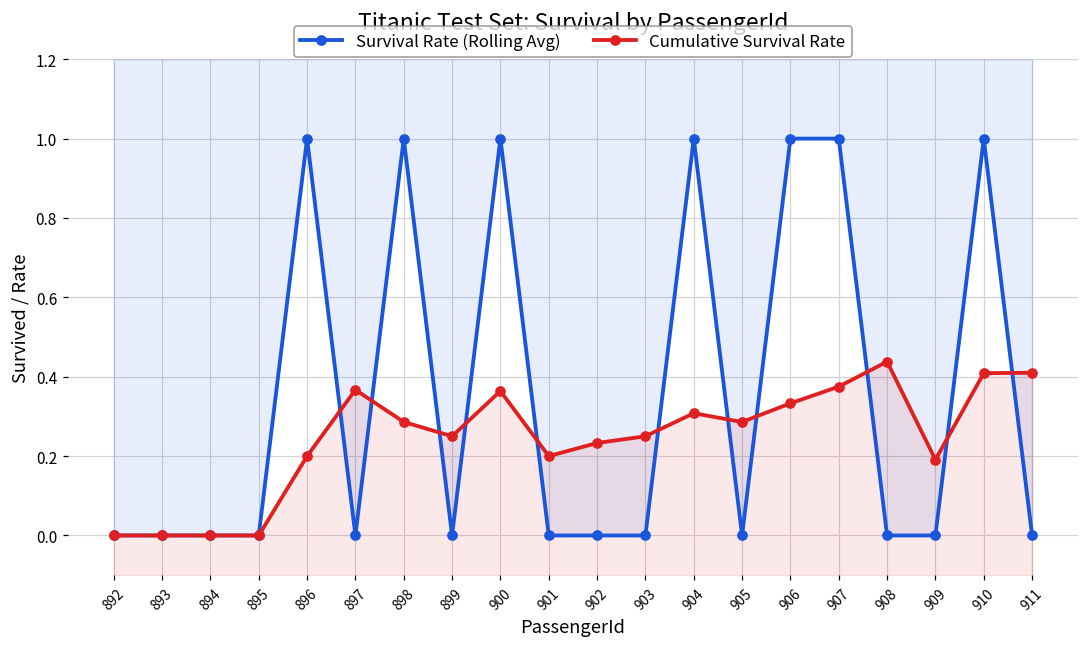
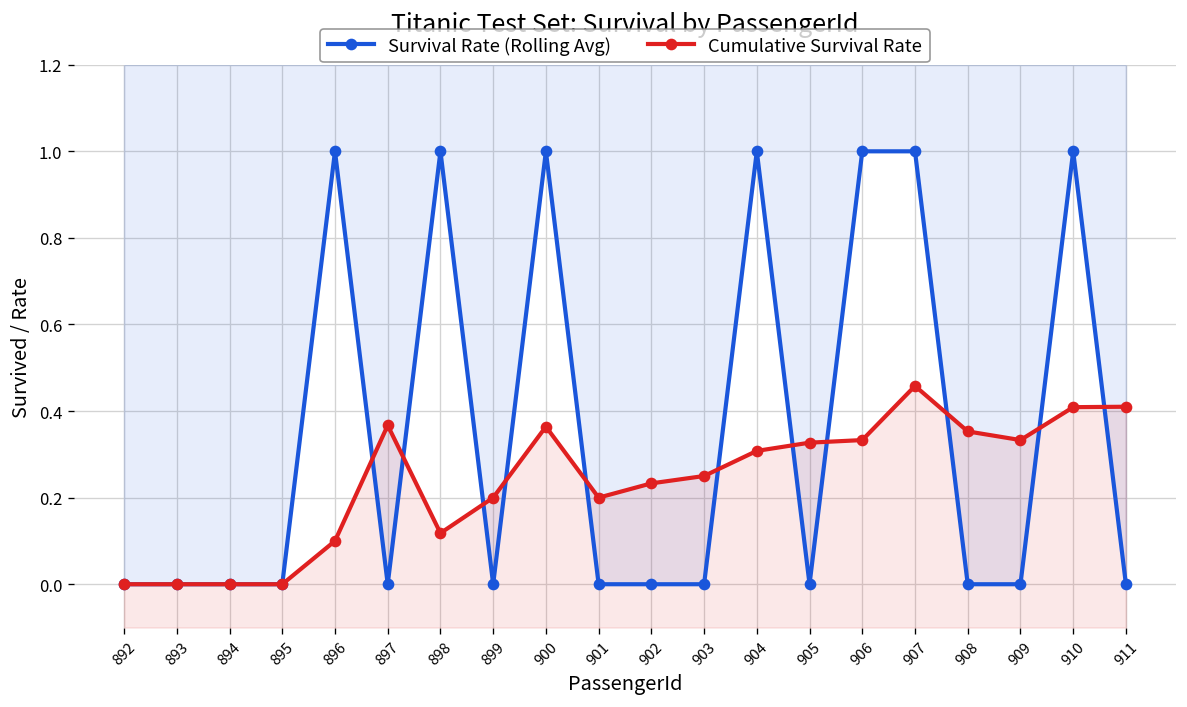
Cumulative Survival Rate, 896: 0.2 -> 0.1
Cumulative Survival Rate, 898: 0.29 -> 0.12
Cumulative Survival Rate, 899: 0.25 -> 0.20
Cumulative Survival Rate, 905: 0.29 -> 0.33
Cumulative Survival Rate, 907: 0.38 -> 0.46
Cumulative Survival Rate, 908: 0.44 -> 0.35
Cumulative Survival Rate, 909: 0.19 -> 0.33
